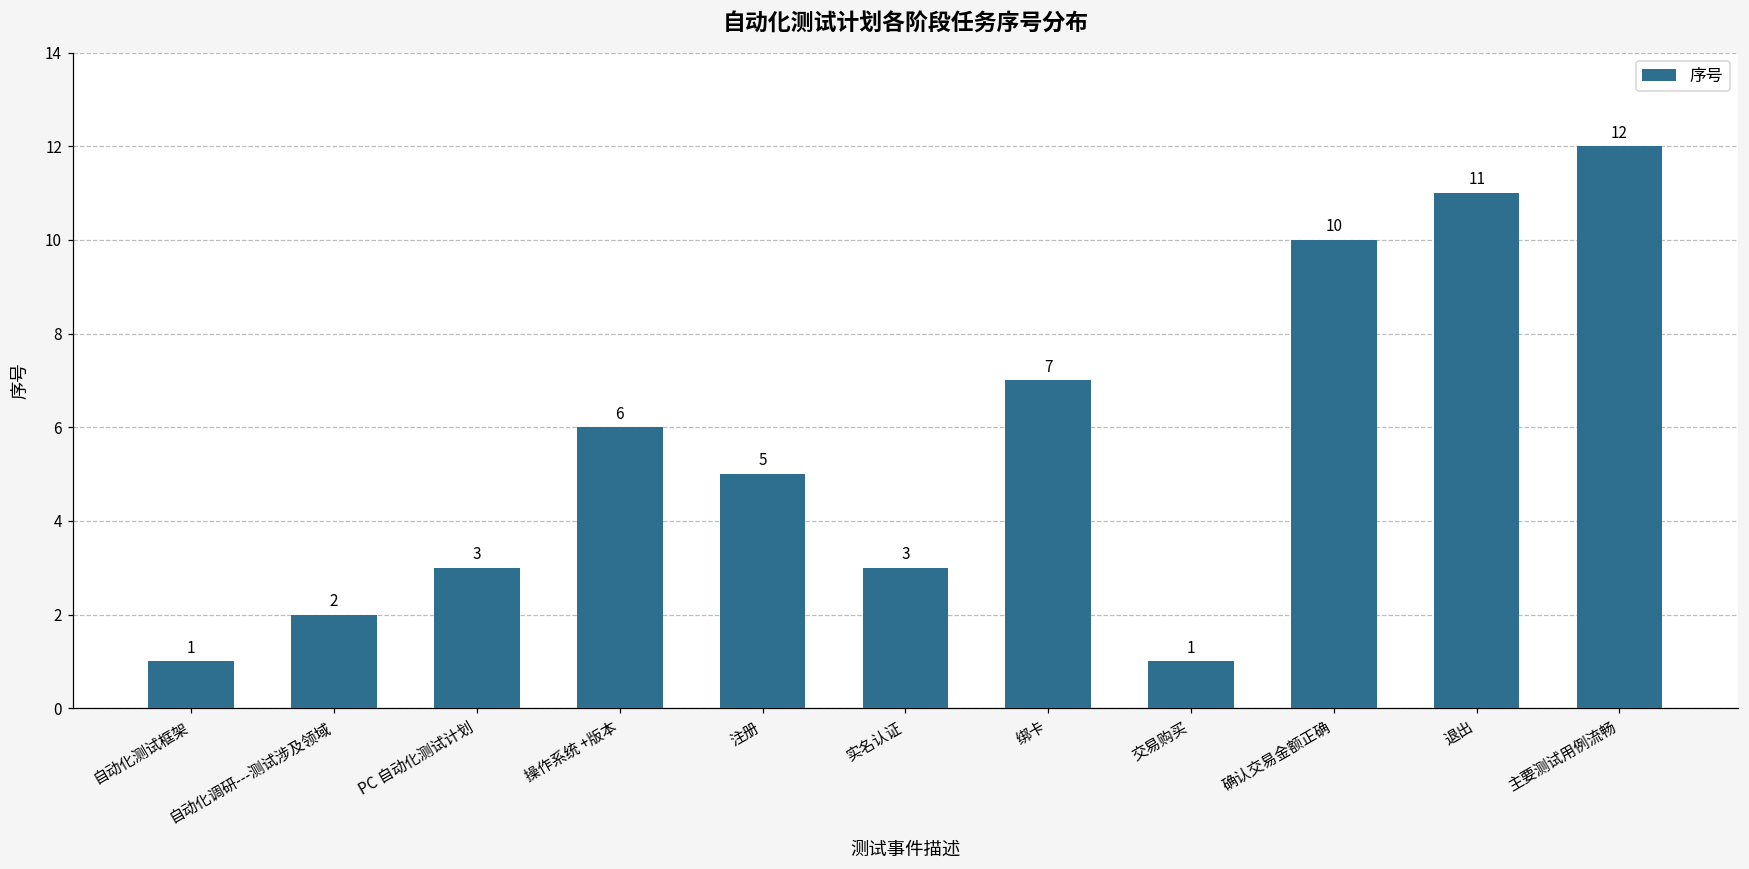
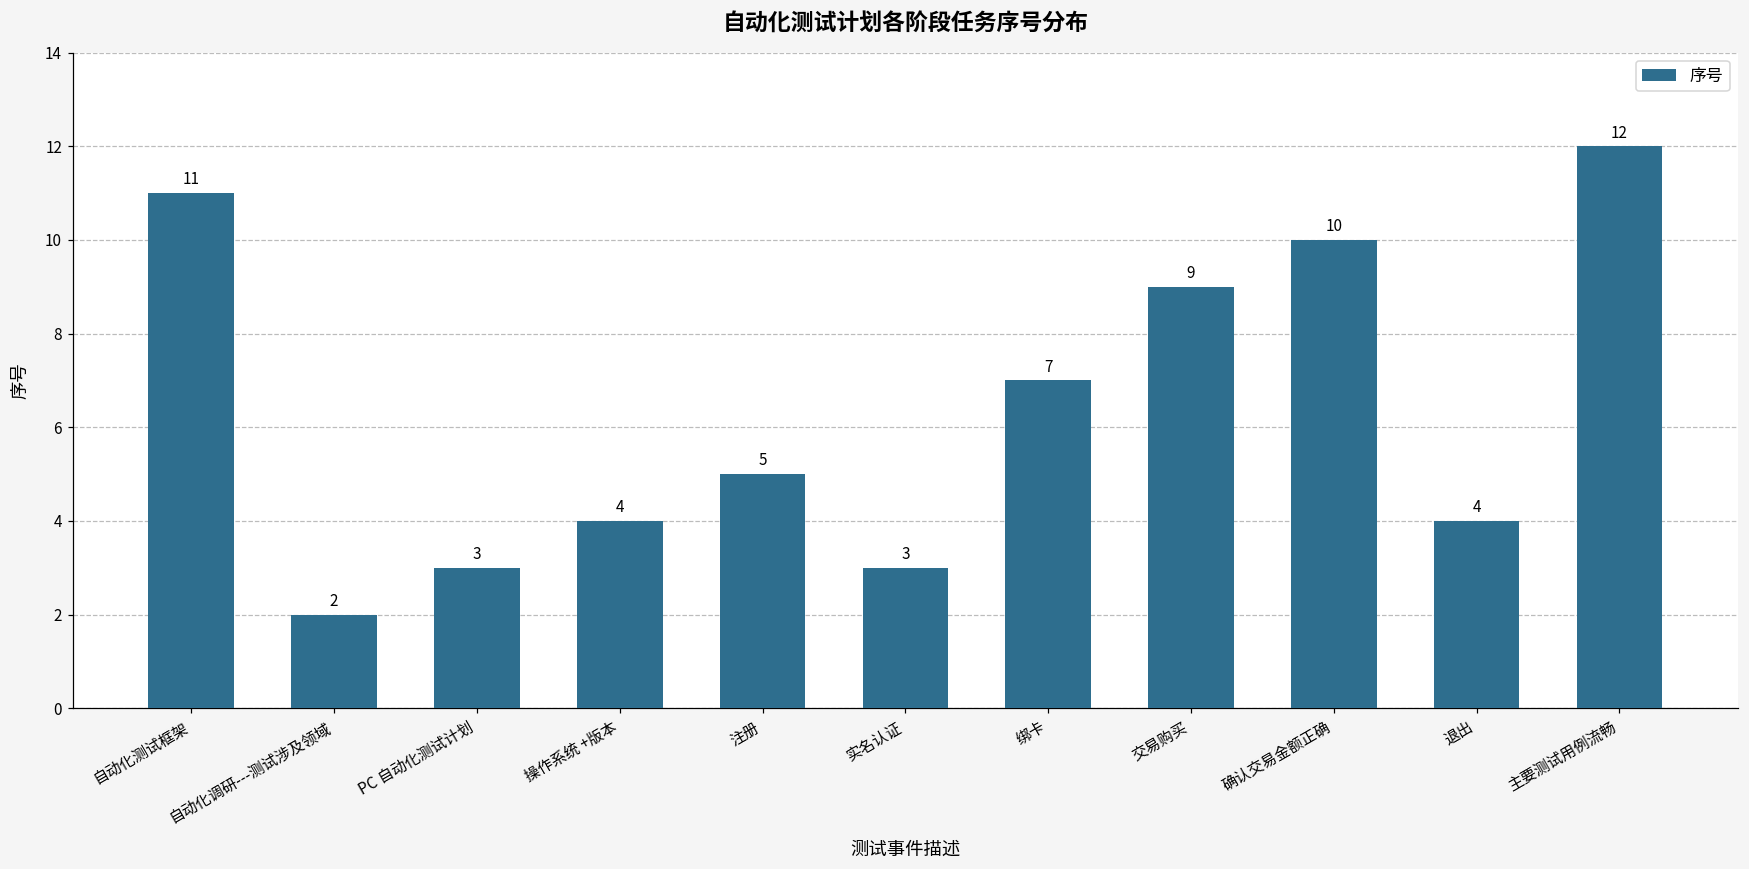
自动化测试框架: 1 -> 11
操作系统 +版本: 6 -> 4
交易购买: 1 -> 9
退出: 11 -> 4
